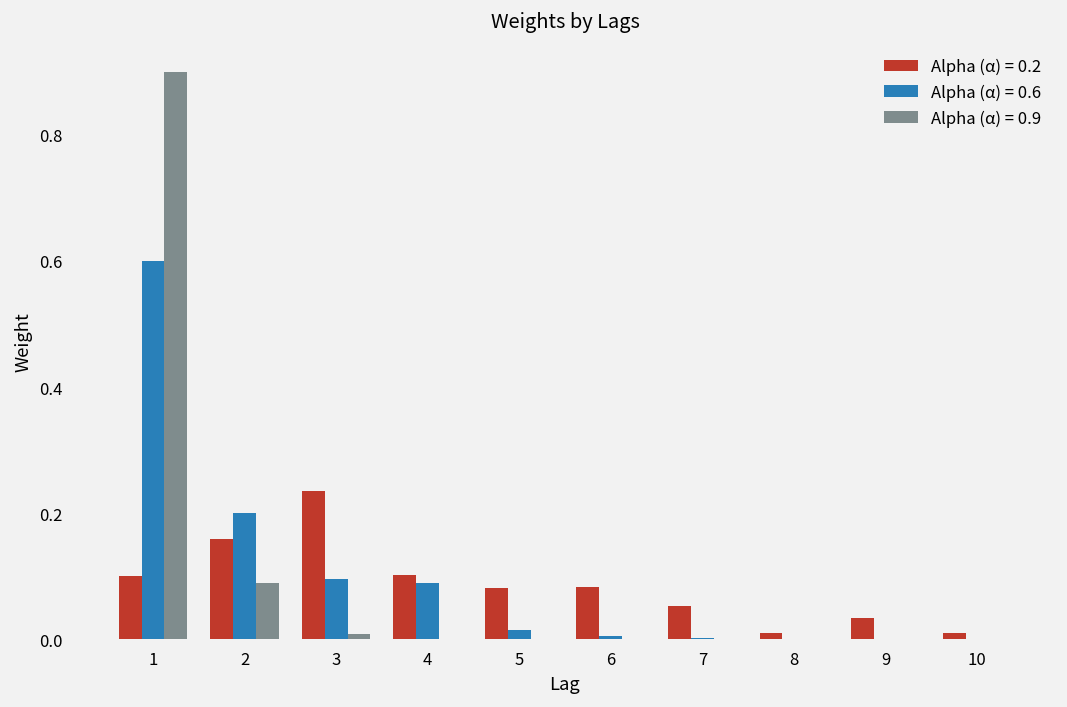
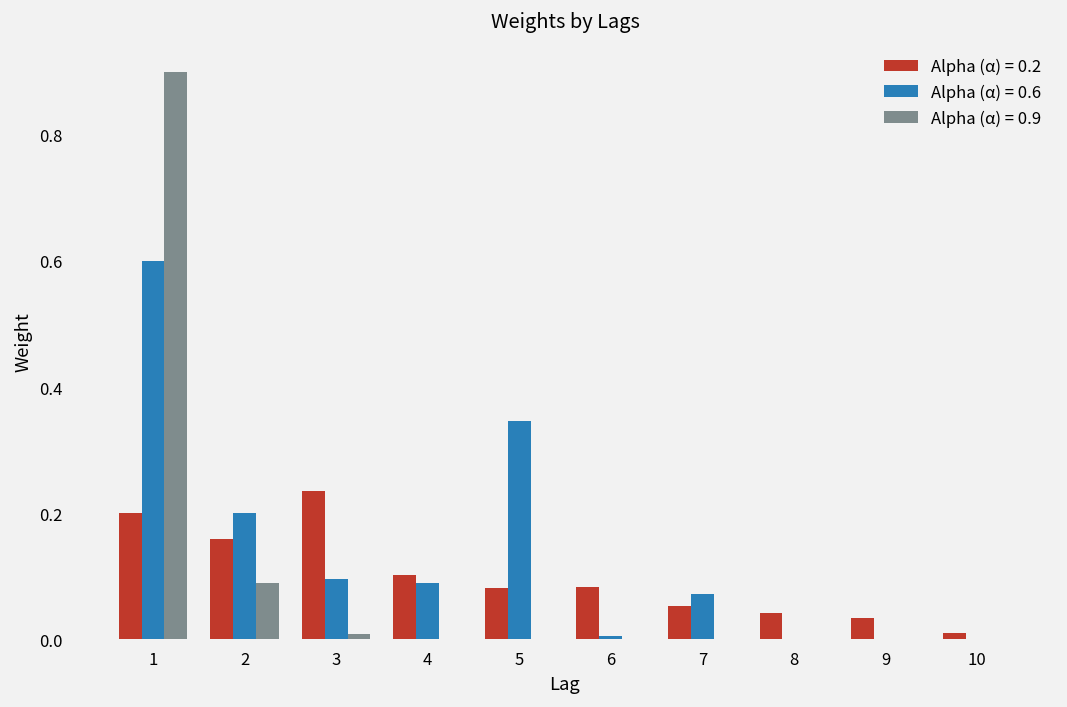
Alpha (α) = 0.2, 1: 0.1 -> 0.2
Alpha (α) = 0.6, 5: 0.02 -> 0.35
Alpha (α) = 0.6, 7: 0.00 -> 0.07
Alpha (α) = 0.2, 8: 0.01 -> 0.04
